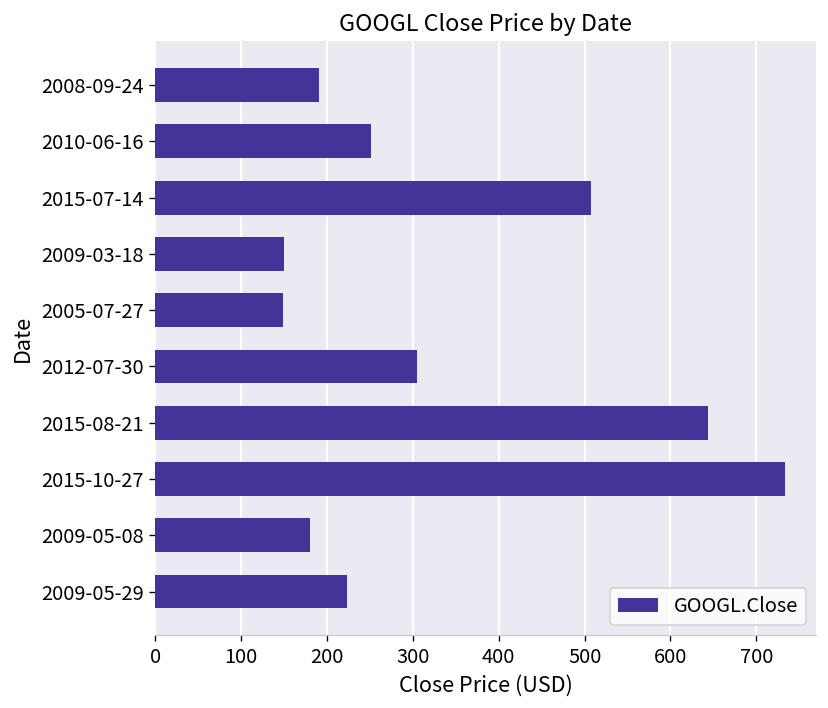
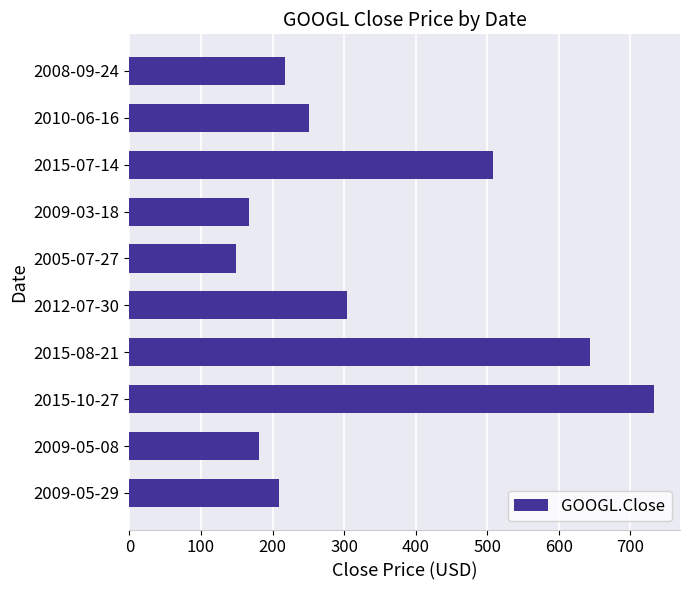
2008-09-24: 190 -> 220
2009-03-18: 150 -> 170
2009-05-29: 220 -> 210
